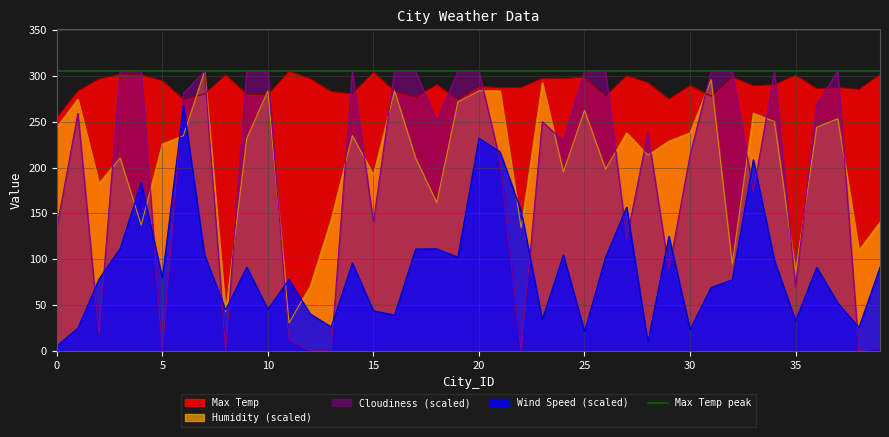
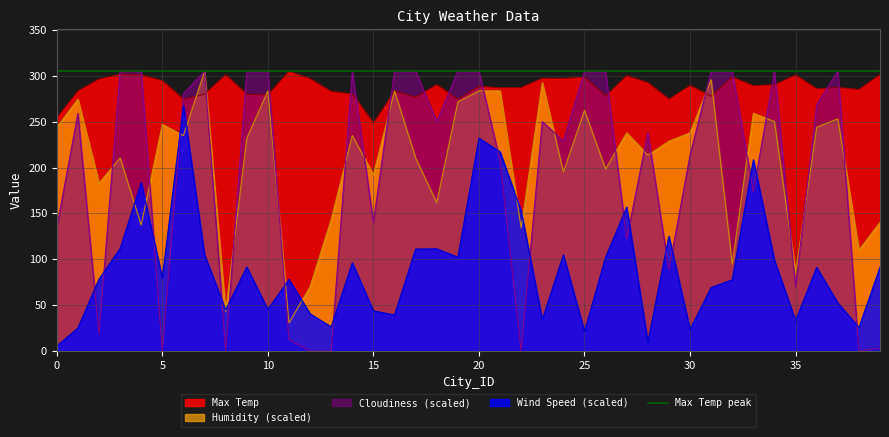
Humidity (scaled), 5: 230 -> 250
Max Temp, 15: 300 -> 250
